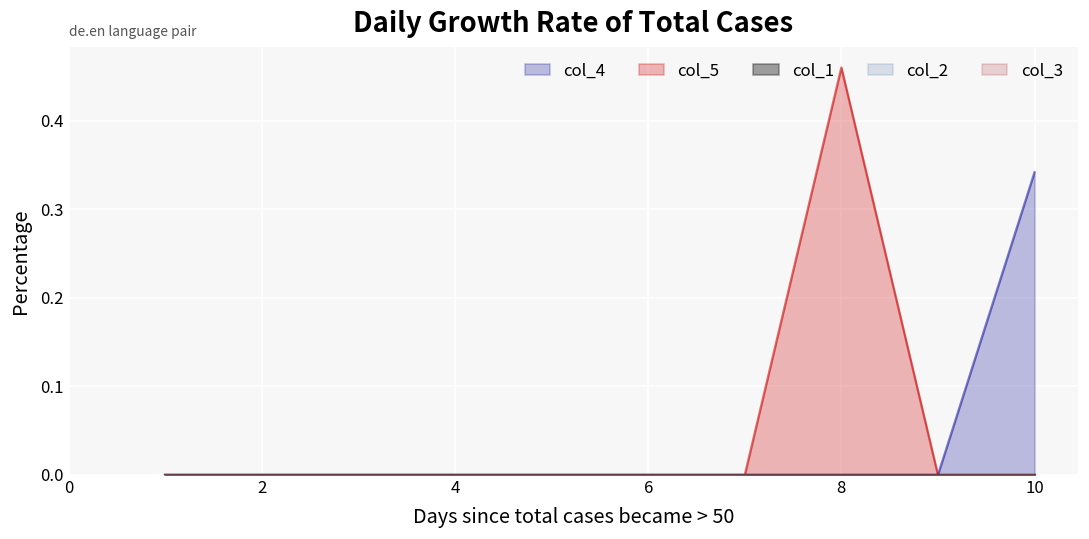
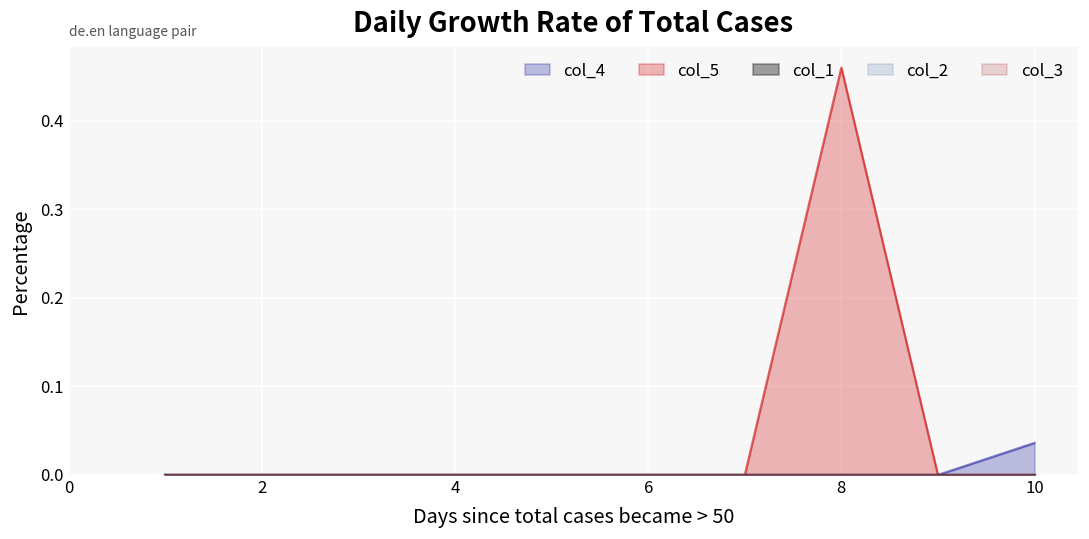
col_4, 10: 0.34 -> 0.04
